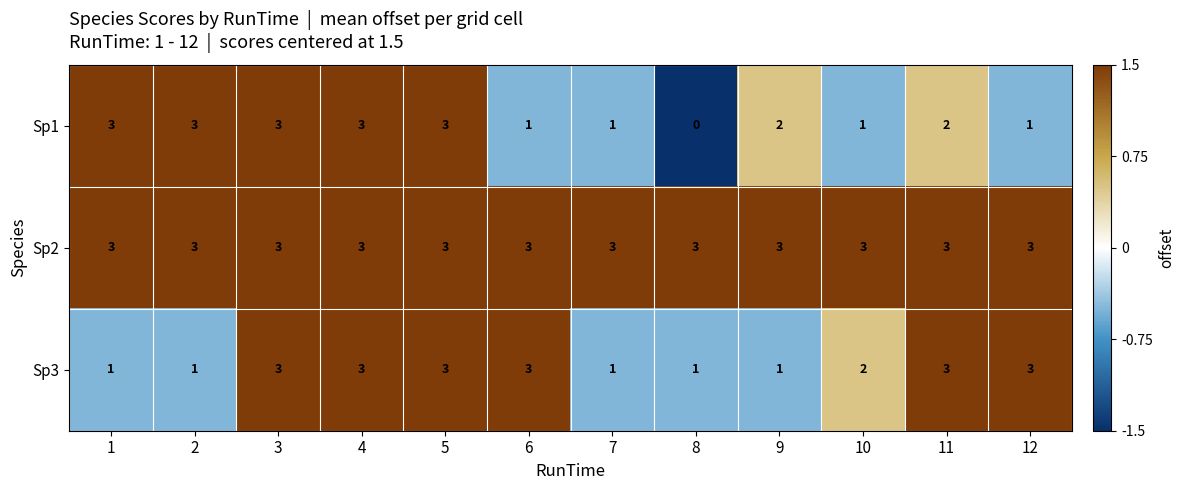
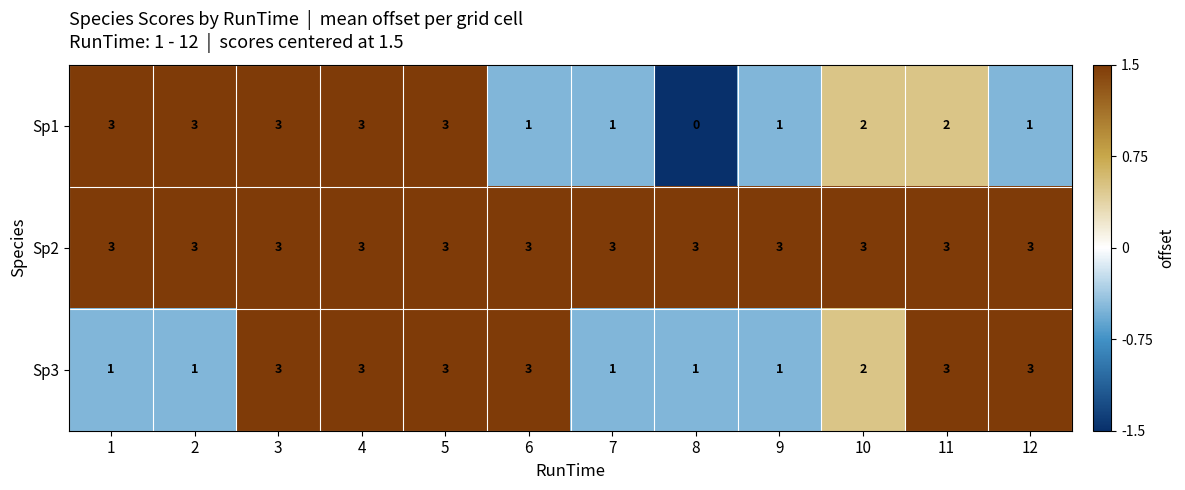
Sp1, 9: 2 -> 1
Sp1, 10: 1 -> 2
